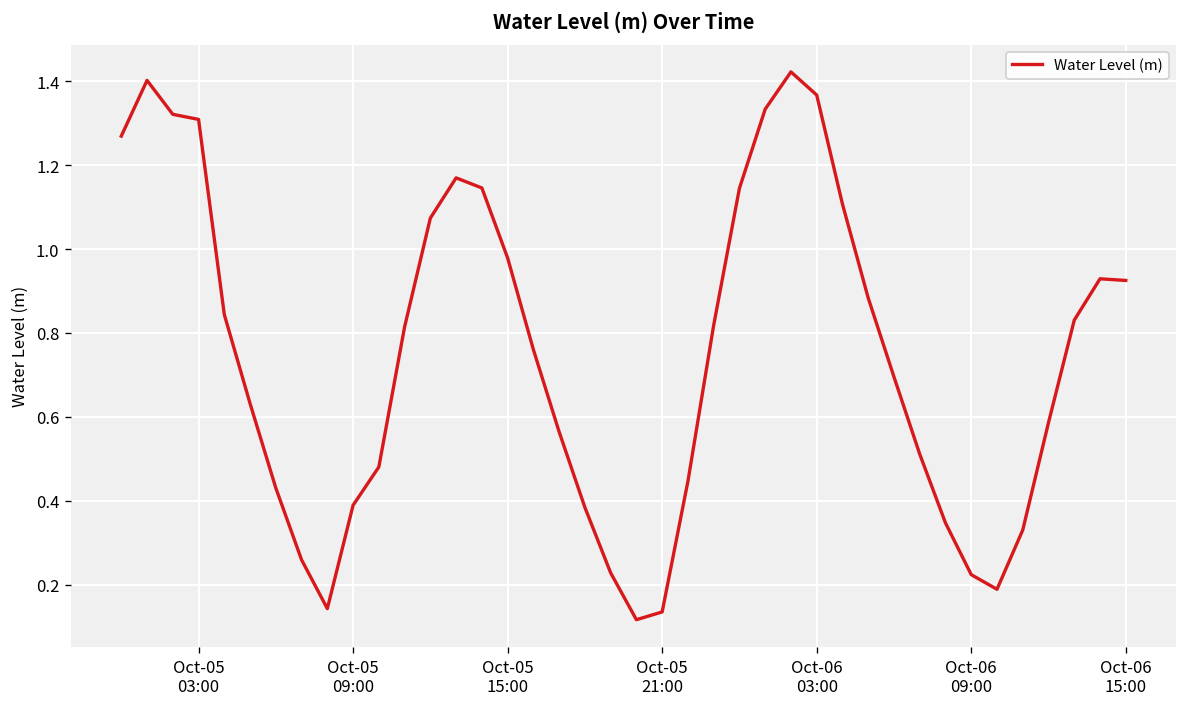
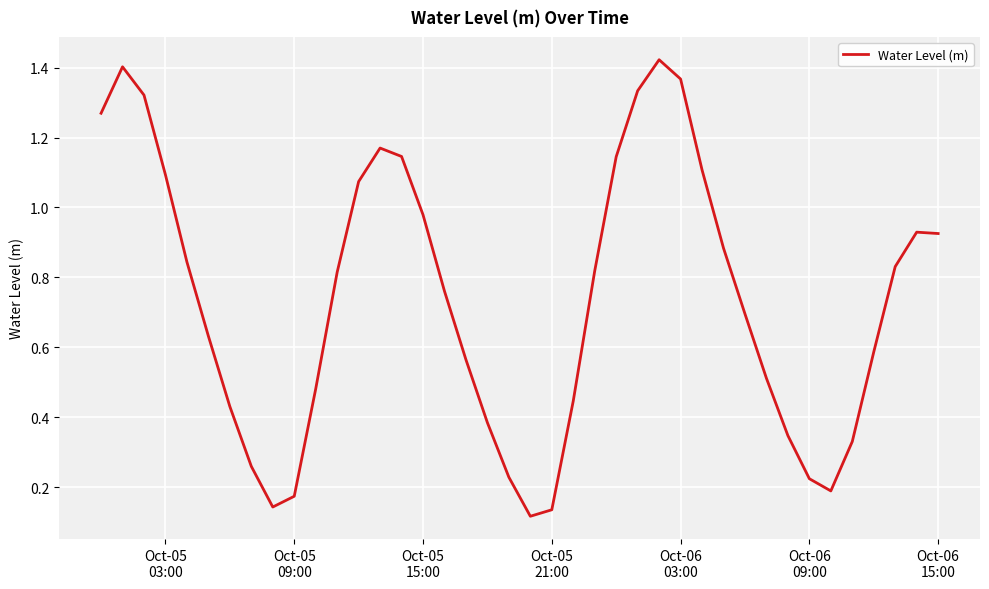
Oct-05 03:00: 1.31 -> 1.09
Oct-05 09:00: 0.39 -> 0.17
